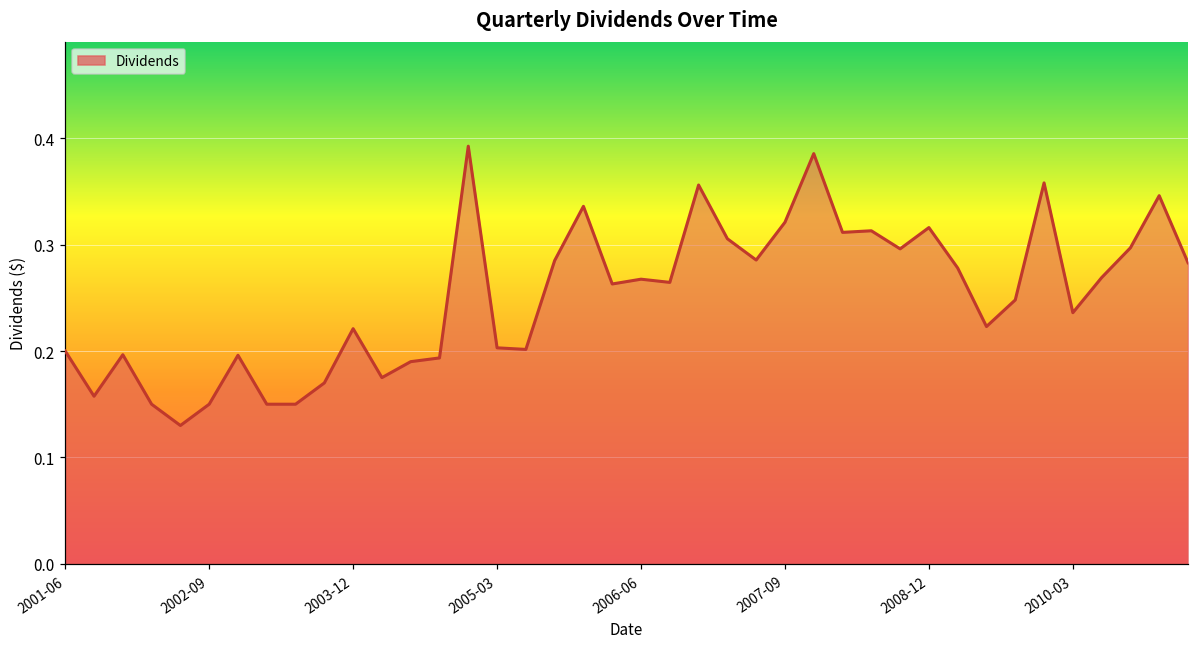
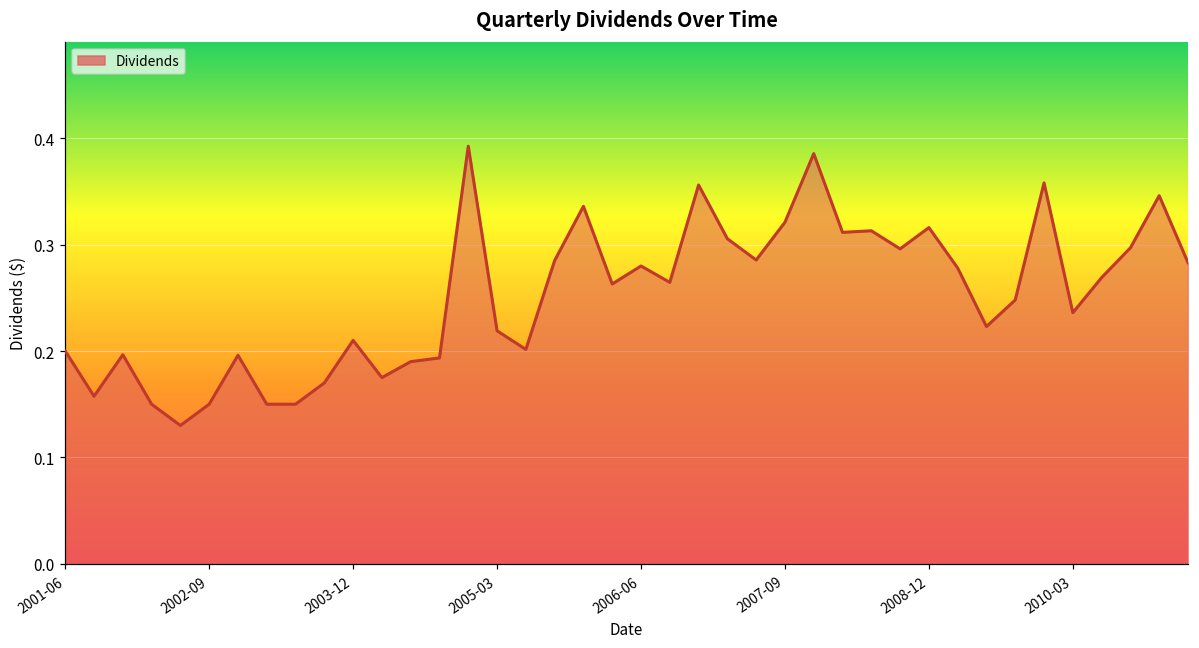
2003-12: 0.22 -> 0.21
2005-03: 0.20 -> 0.22
2006-06: 0.27 -> 0.28
